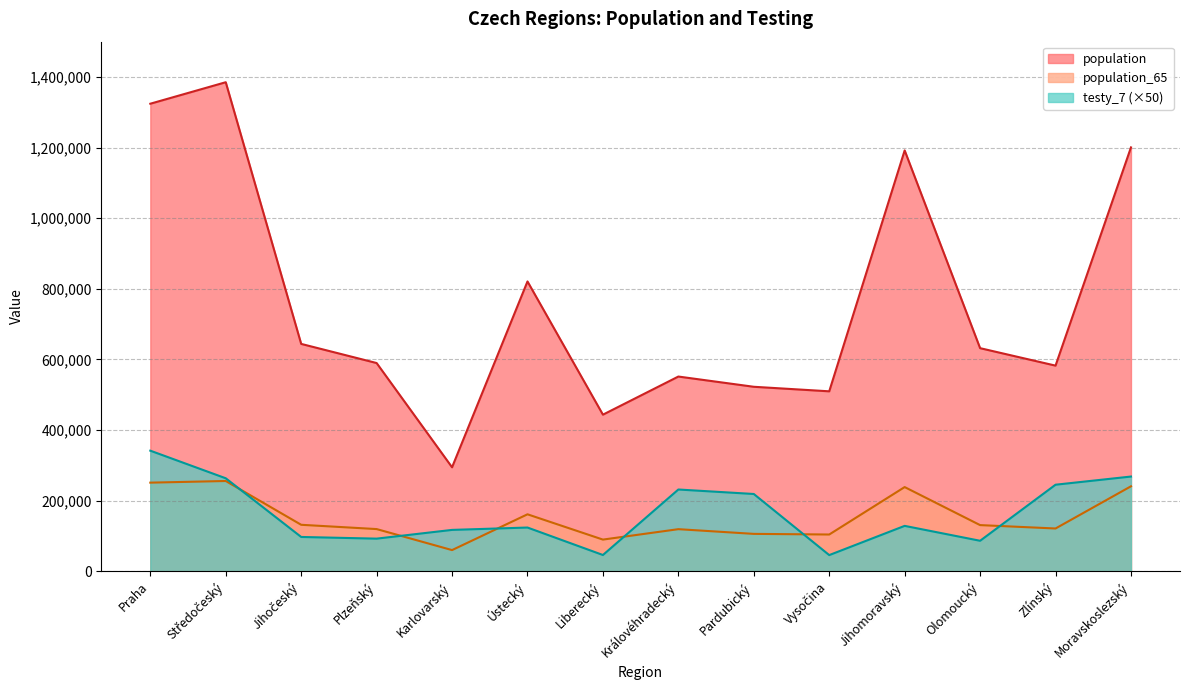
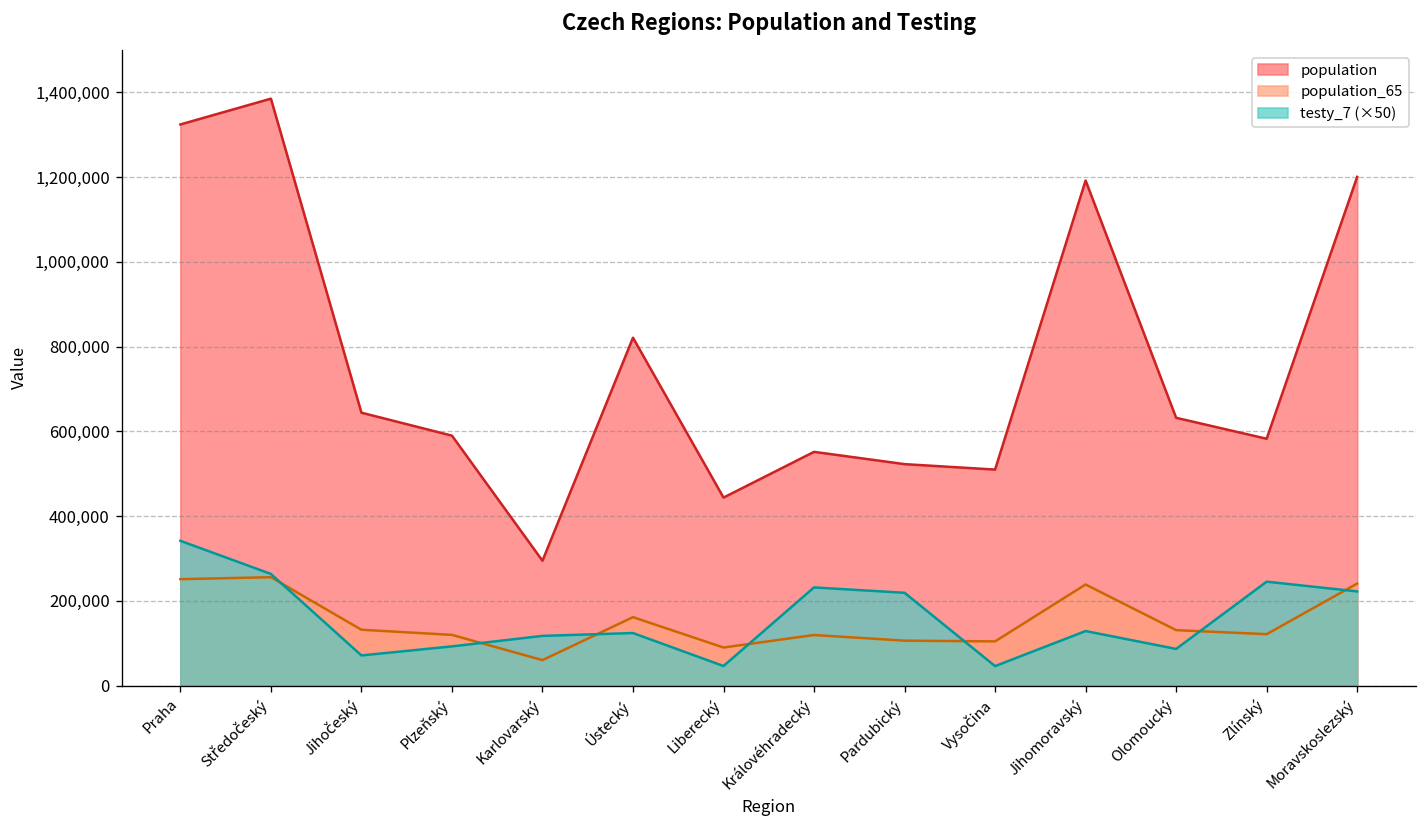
testy_7 (×50), Jihočeský: 100,000 -> 70,000
testy_7 (×50), Moravskoslezský: 270,000 -> 220,000
